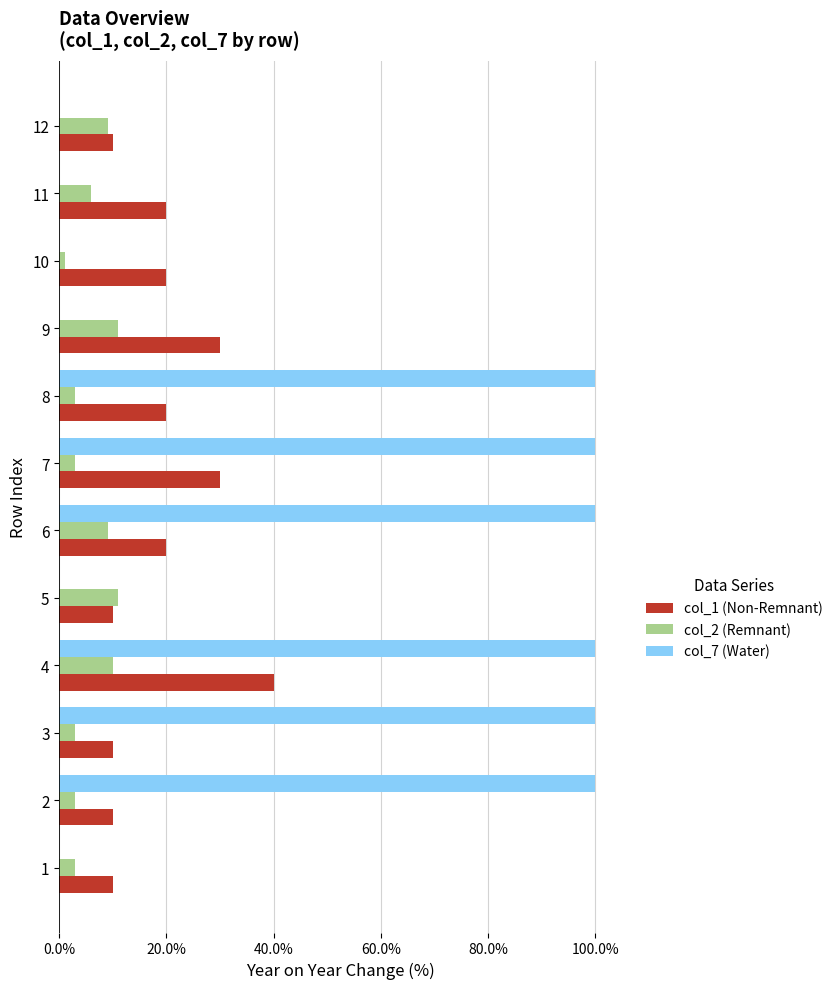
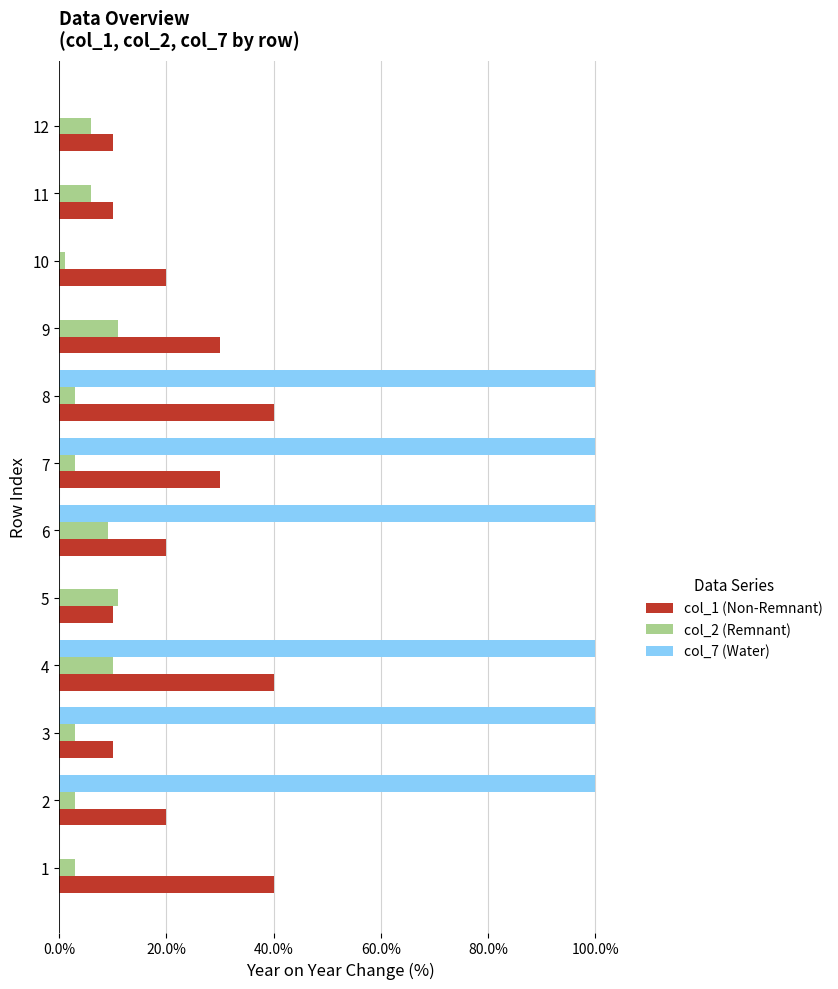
col_2 (Remnant), 12: 9% -> 6%
col_1 (Non-Remnant), 11: 20% -> 10%
col_1 (Non-Remnant), 8: 20% -> 40%
col_1 (Non-Remnant), 2: 10% -> 20%
col_1 (Non-Remnant), 1: 10% -> 40%
